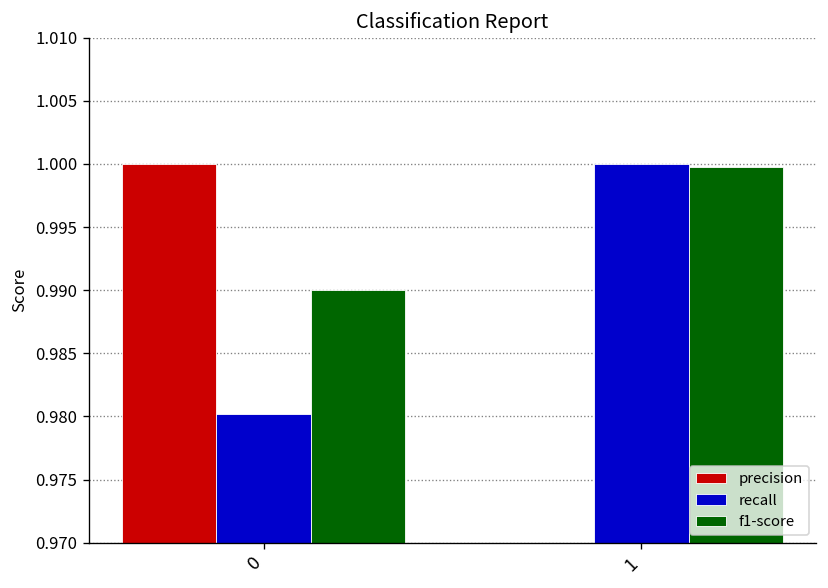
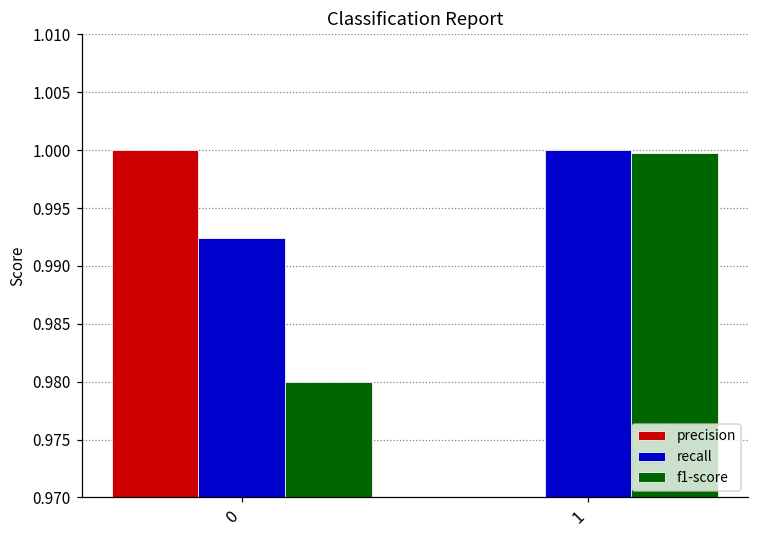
recall, 0: 0.9802 -> 0.9924
f1-score, 0: 0.99 -> 0.98
